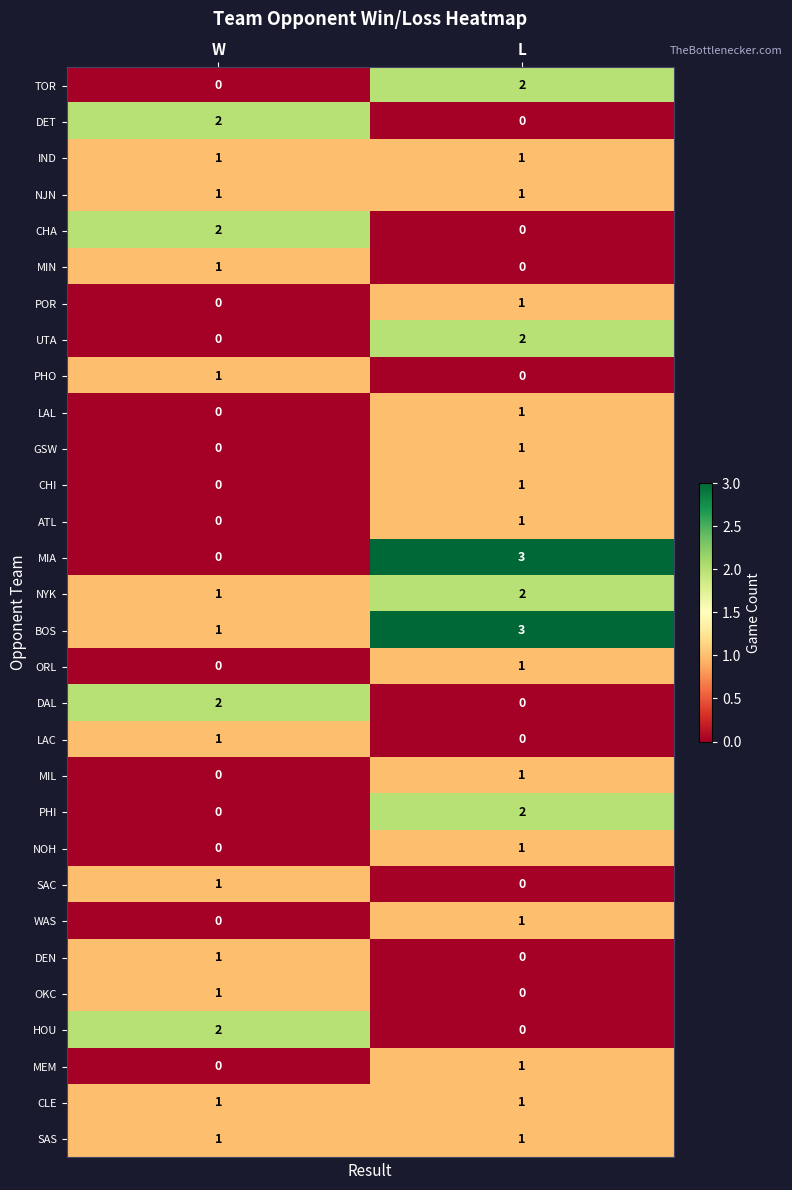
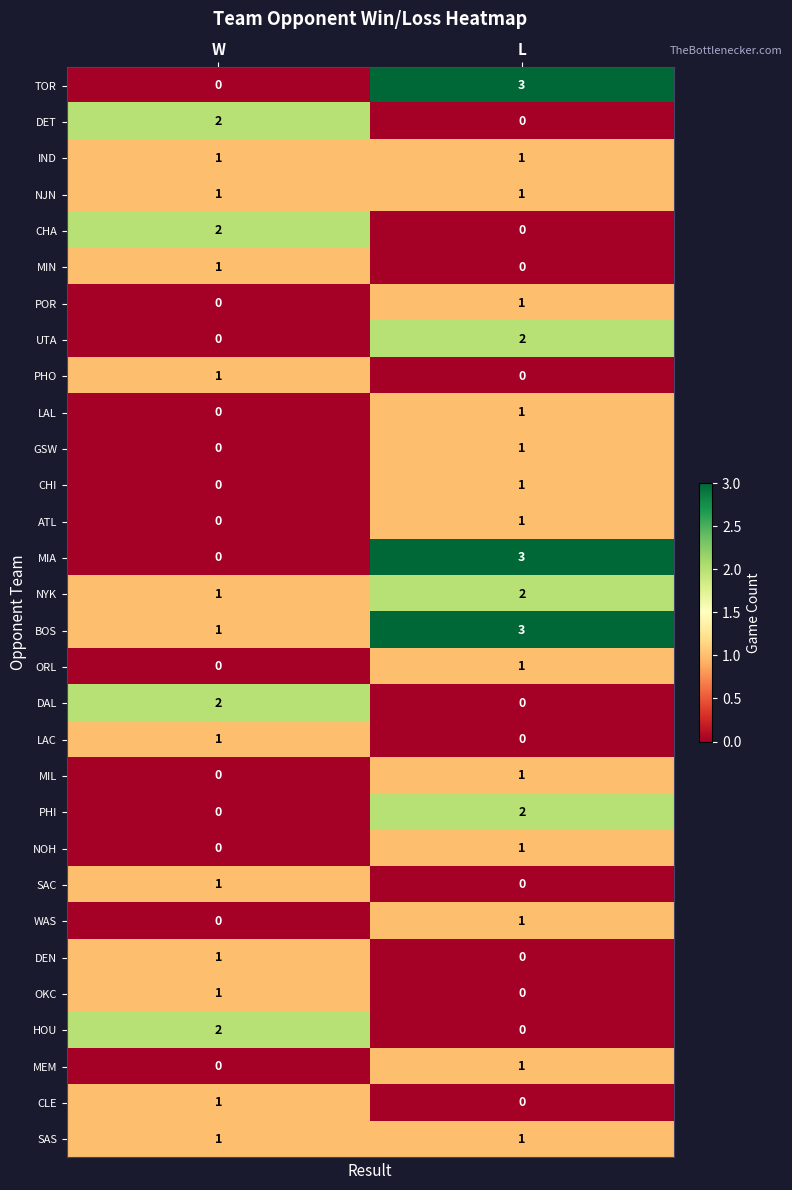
TOR, L: 2 -> 3
CLE, L: 1 -> 0
